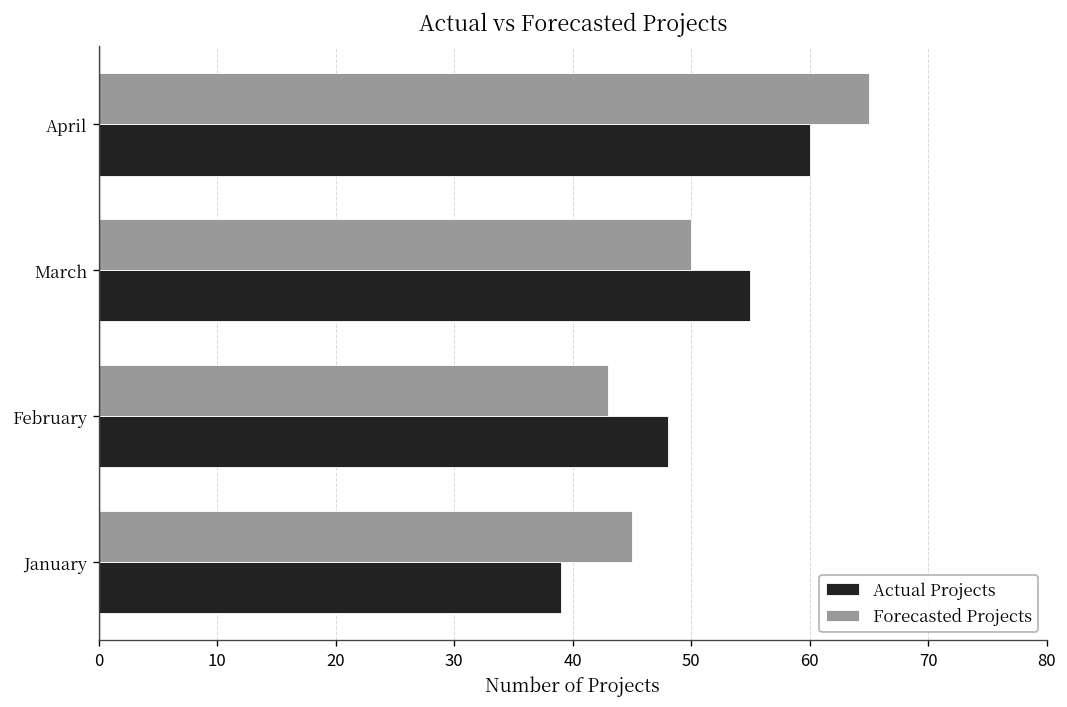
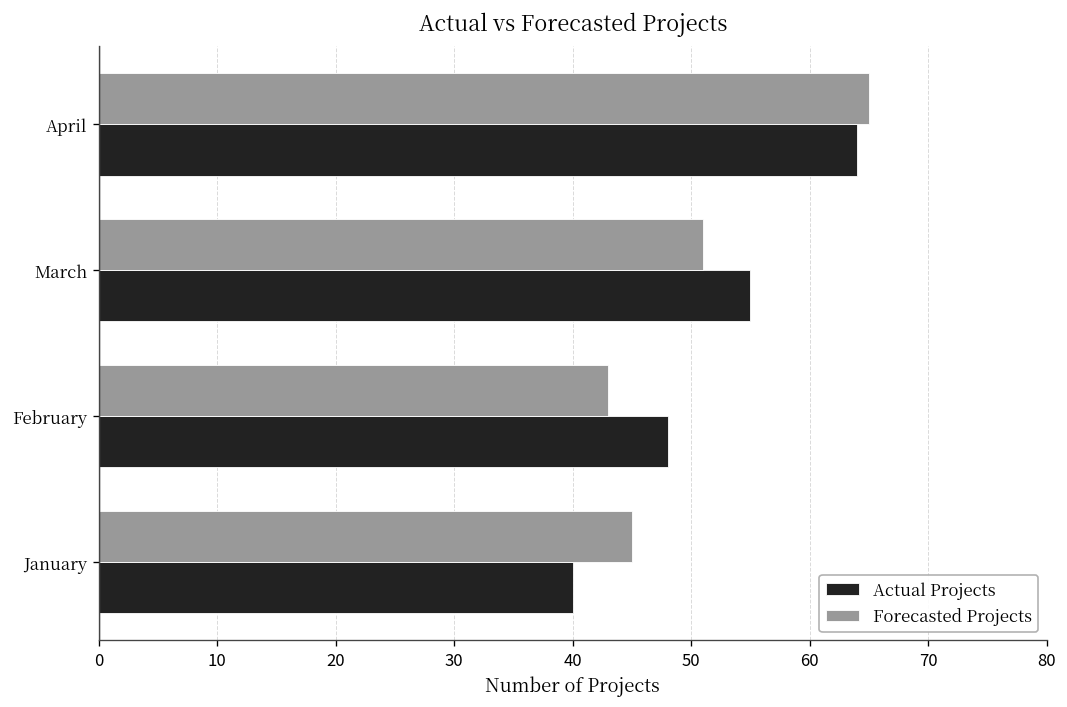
Actual Projects, April: 60 -> 64
Forecasted Projects, March: 50 -> 51
Actual Projects, January: 39 -> 40
